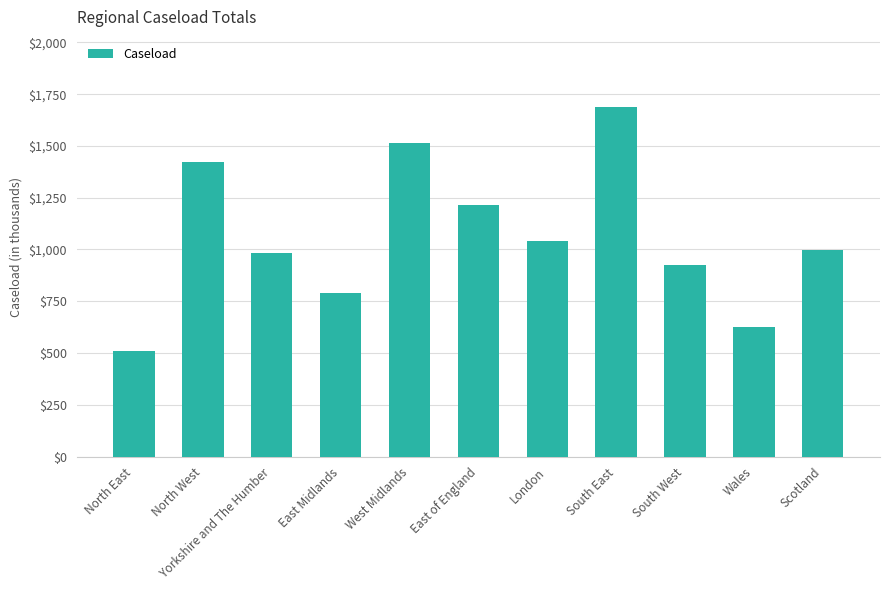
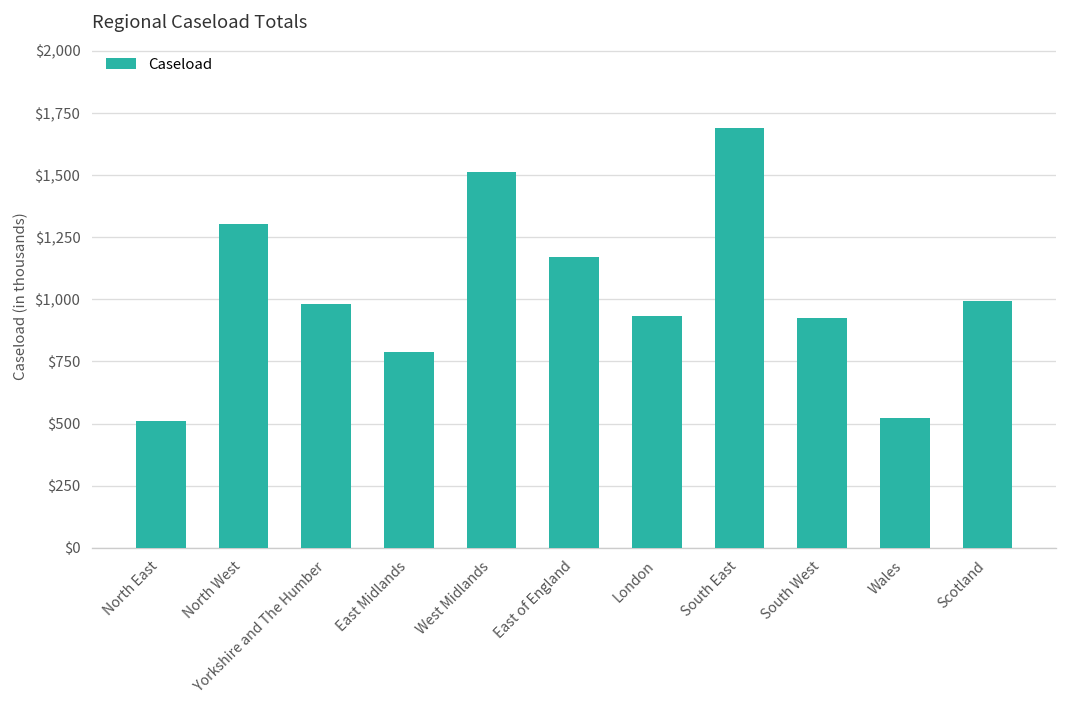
North West: $1,420 -> $1,300
East of England: $1,220 -> $1,170
London: $1,040 -> $930
Wales: $630 -> $520
